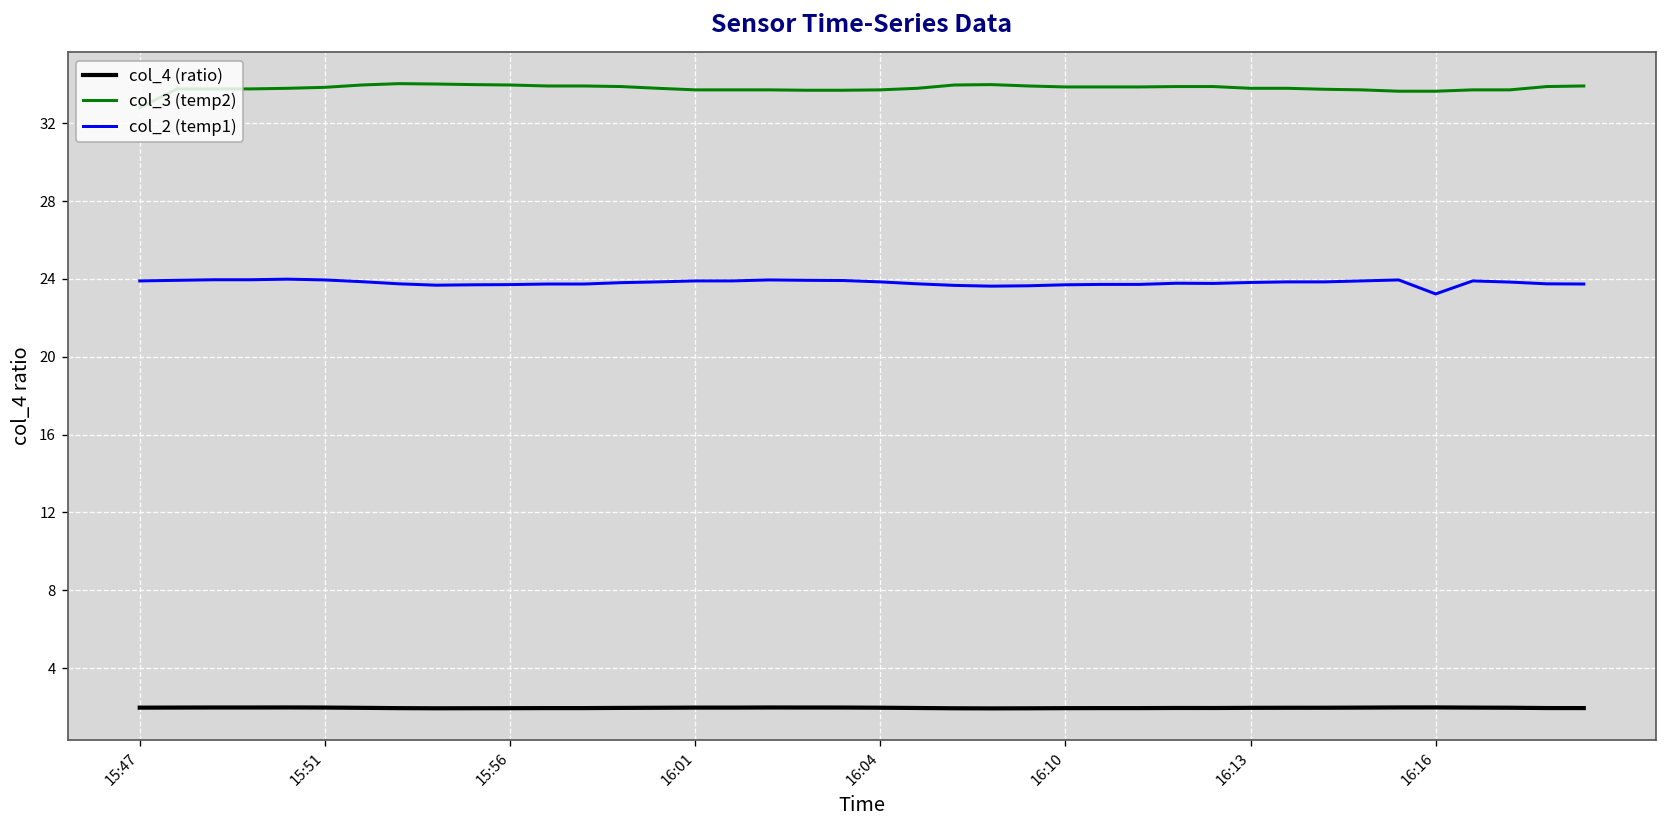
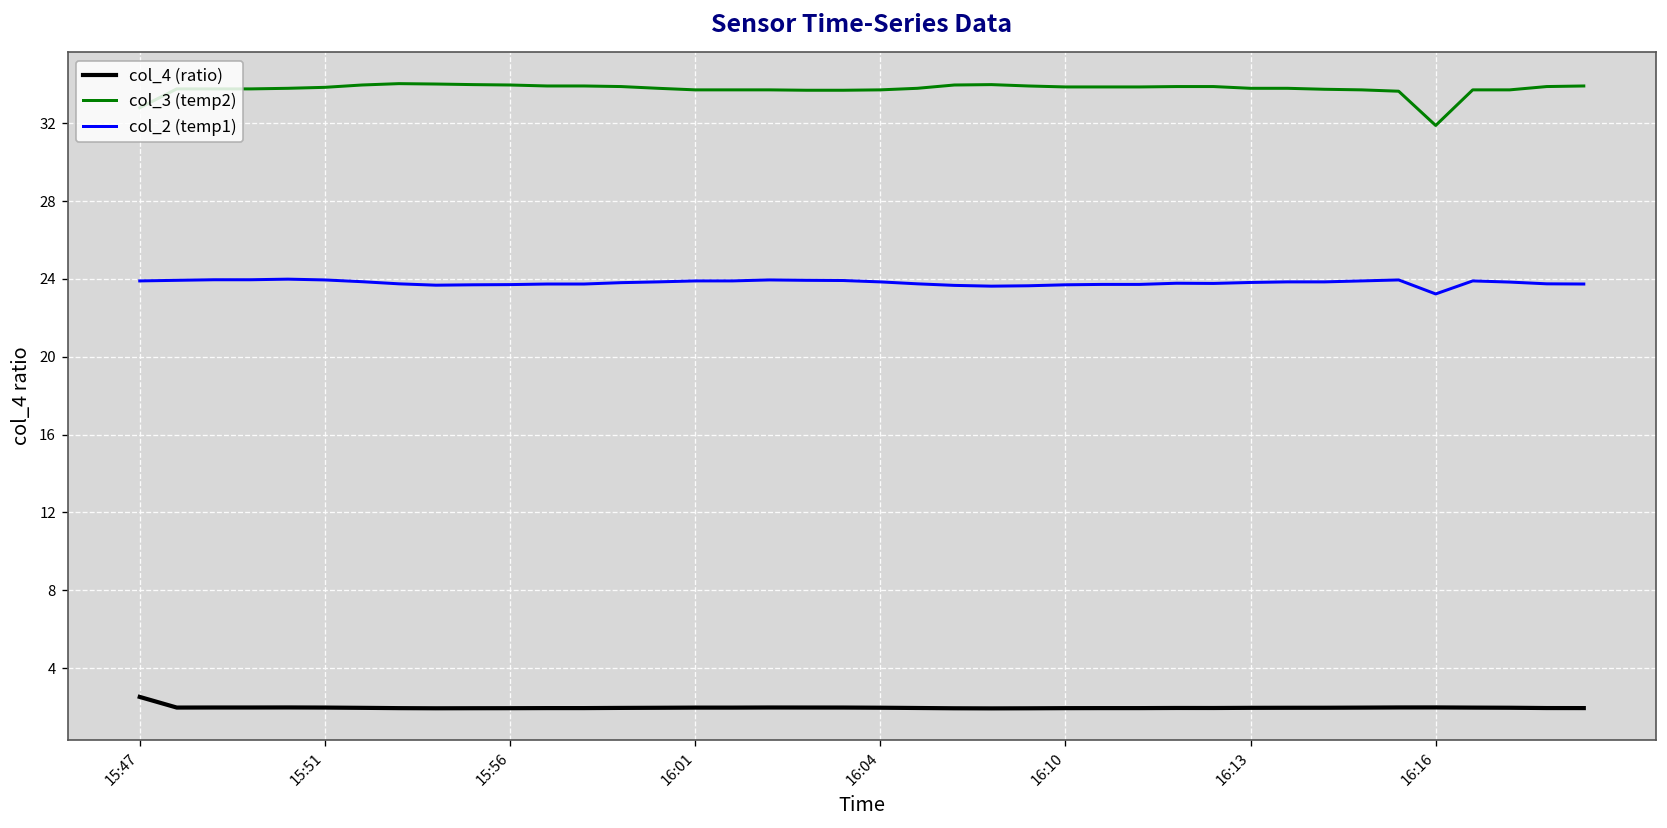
col_4 (ratio), 15:47: 2.0 -> 2.5
col_3 (temp2), 16:16: 33.7 -> 31.9
